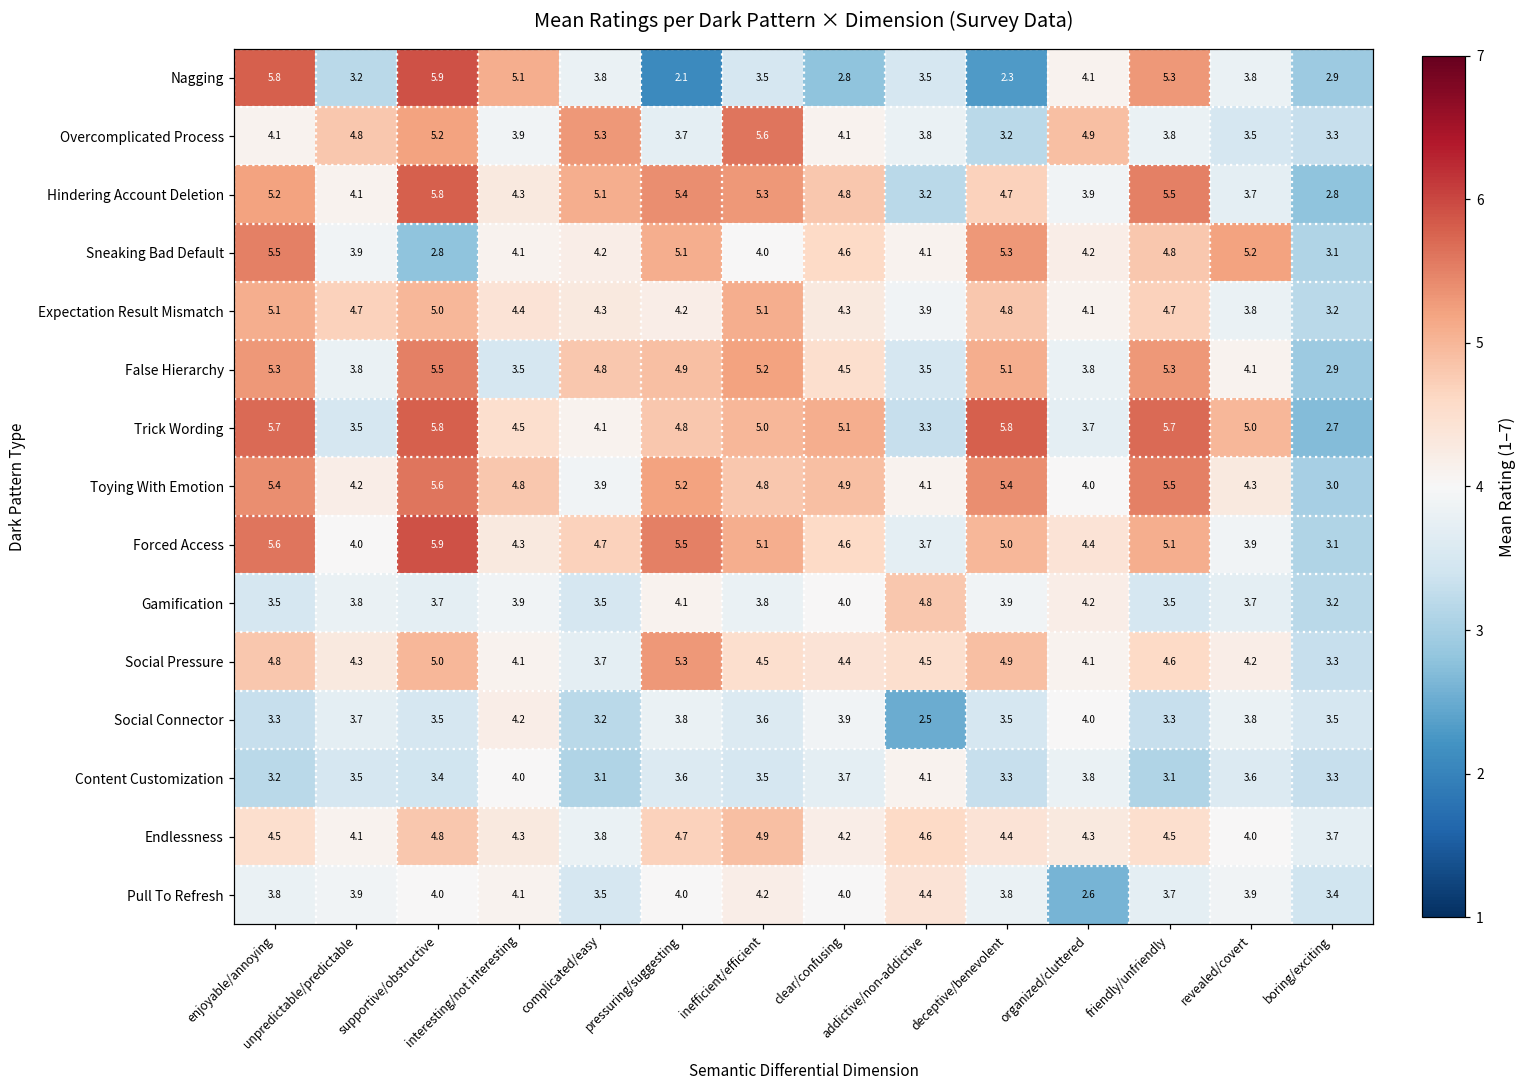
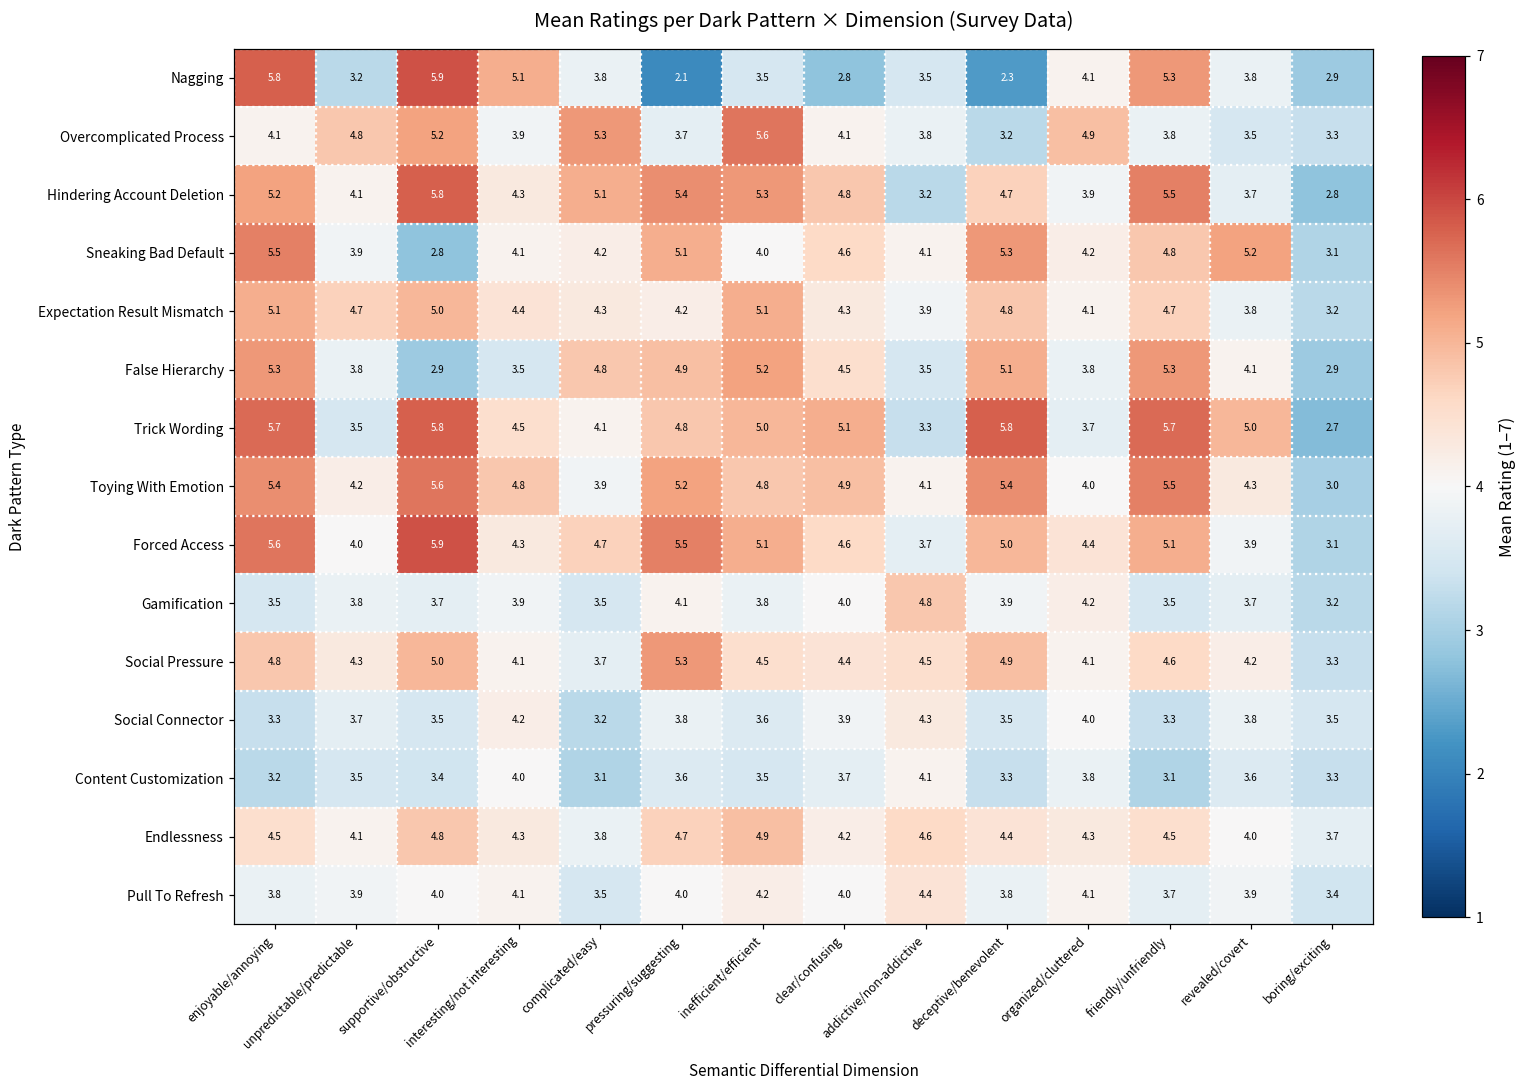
False Hierarchy, supportive/obstructive: 5.5 -> 2.9
Social Connector, addictive/non-addictive: 2.5 -> 4.3
Pull To Refresh, organized/cluttered: 2.6 -> 4.1
